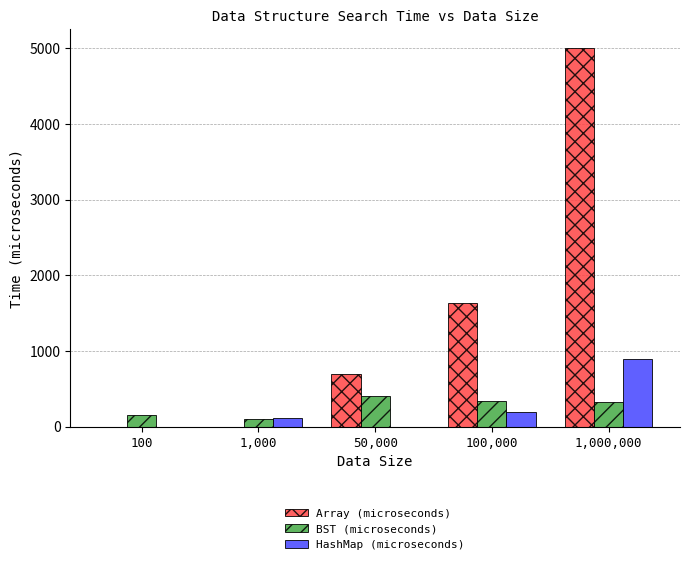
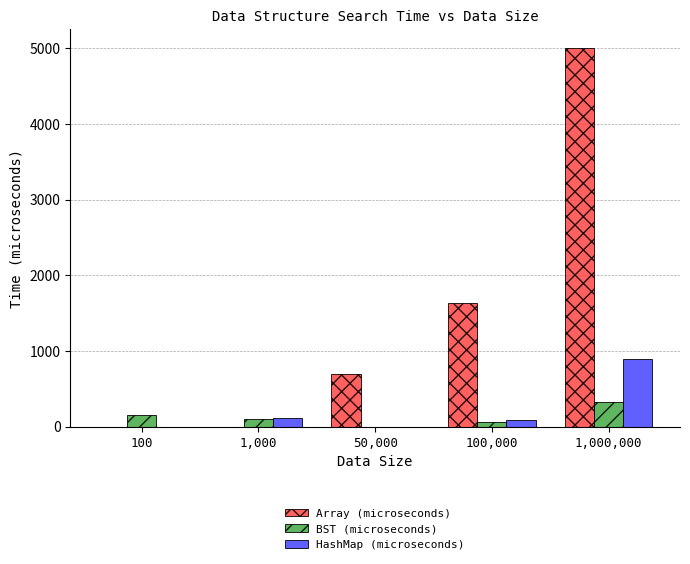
BST (microseconds), 50,000: 400 -> 0
BST (microseconds), 100,000: 300 -> 100
HashMap (microseconds), 100,000: 200 -> 100
